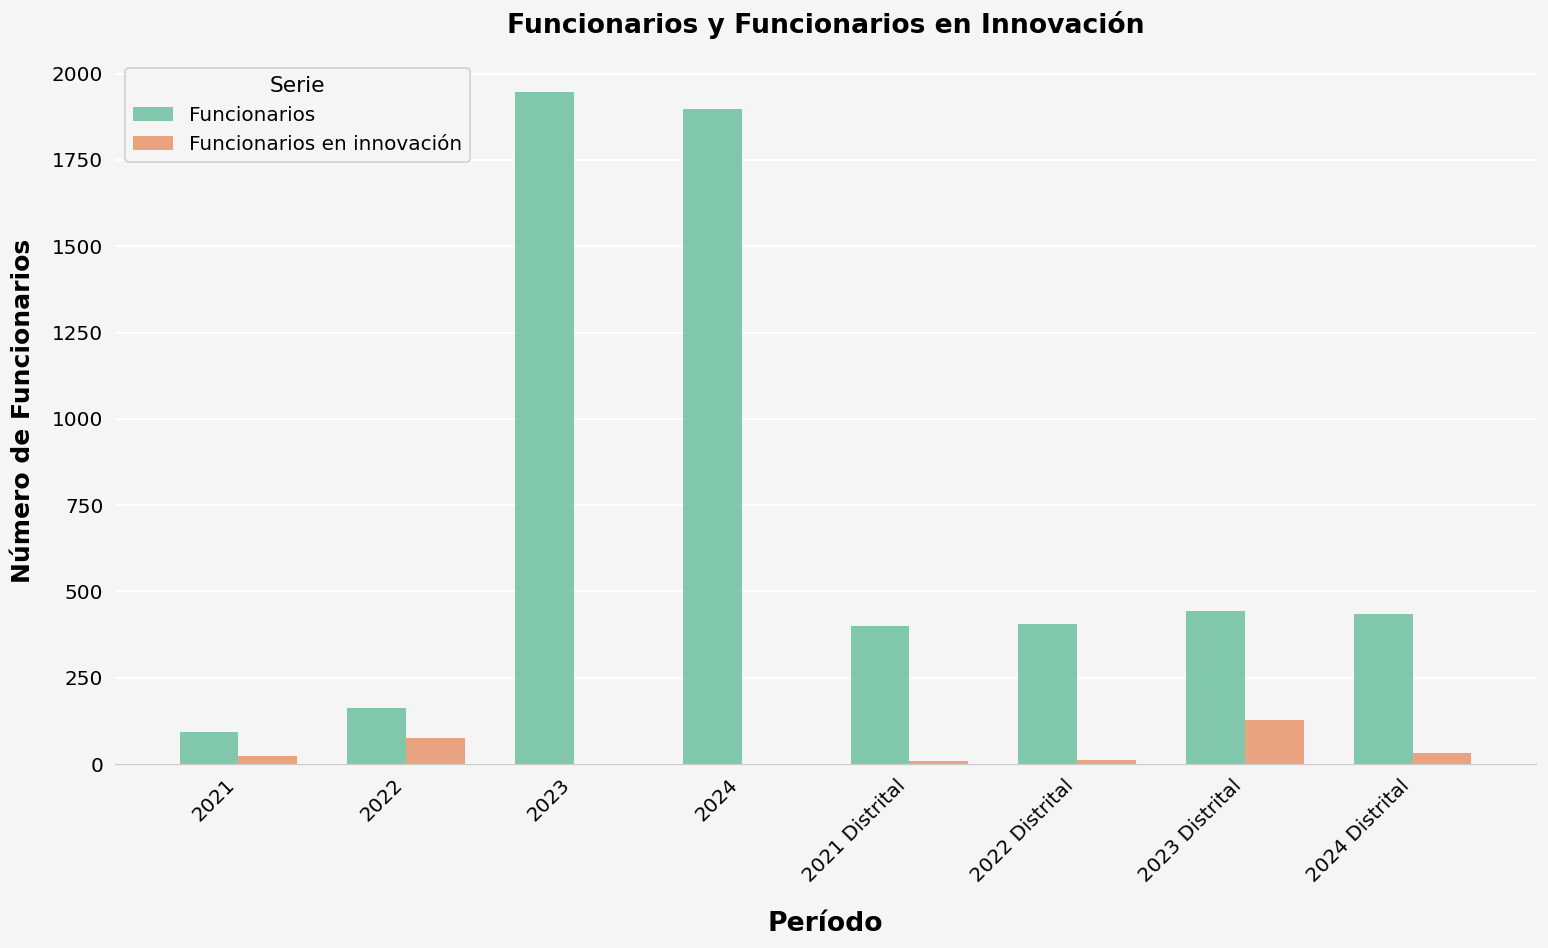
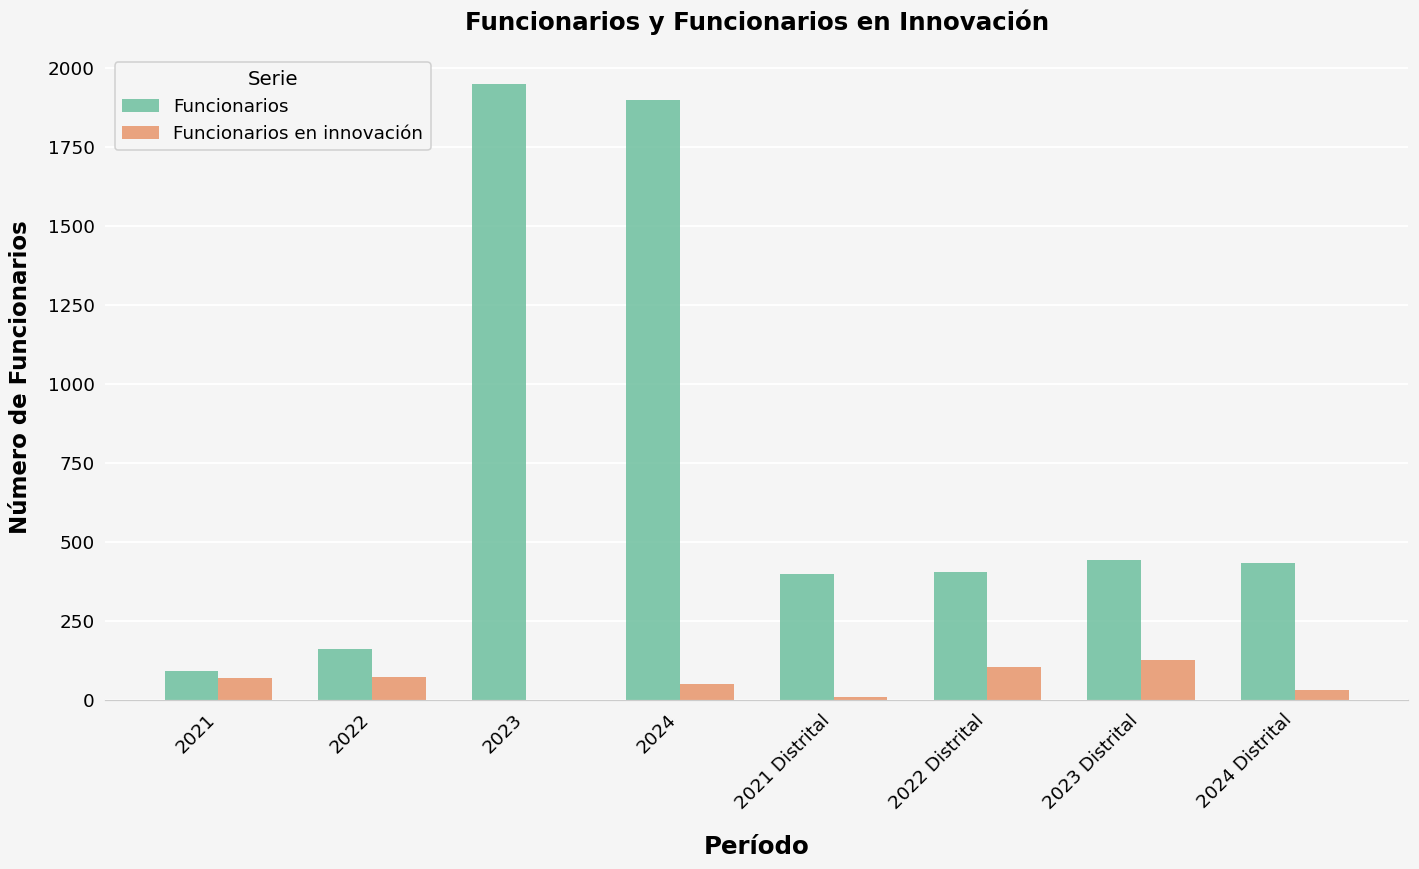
Funcionarios en innovación, 2021: 20 -> 70
Funcionarios en innovación, 2024: 0 -> 50
Funcionarios en innovación, 2022 Distrital: 10 -> 100
